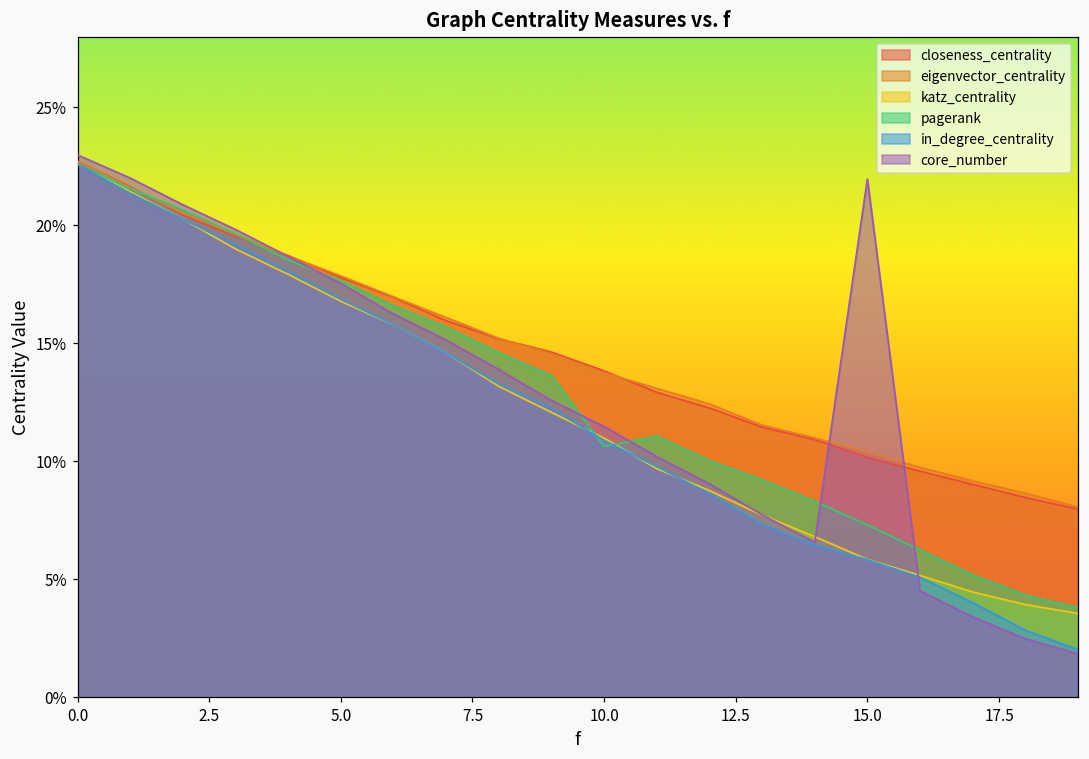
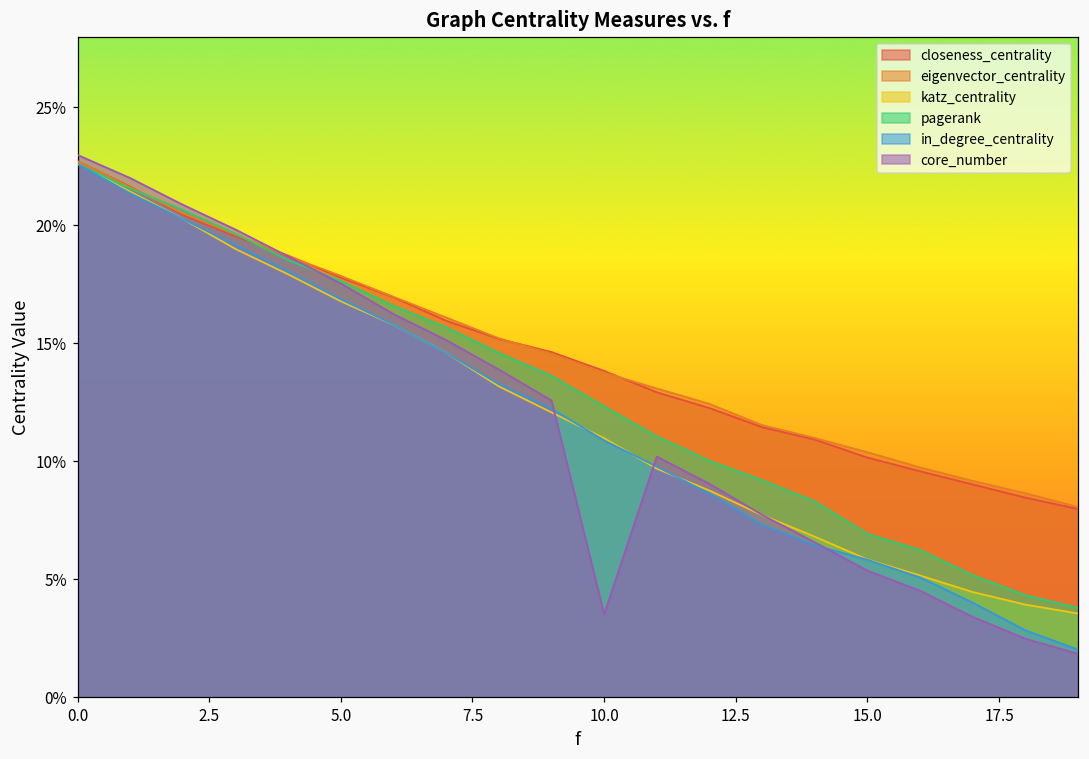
pagerank, 10.0: 10.6% -> 12.3%
core_number, 10.0: 11.5% -> 3.5%
pagerank, 15.0: 7.3% -> 6.9%
core_number, 15.0: 22.0% -> 5.4%
